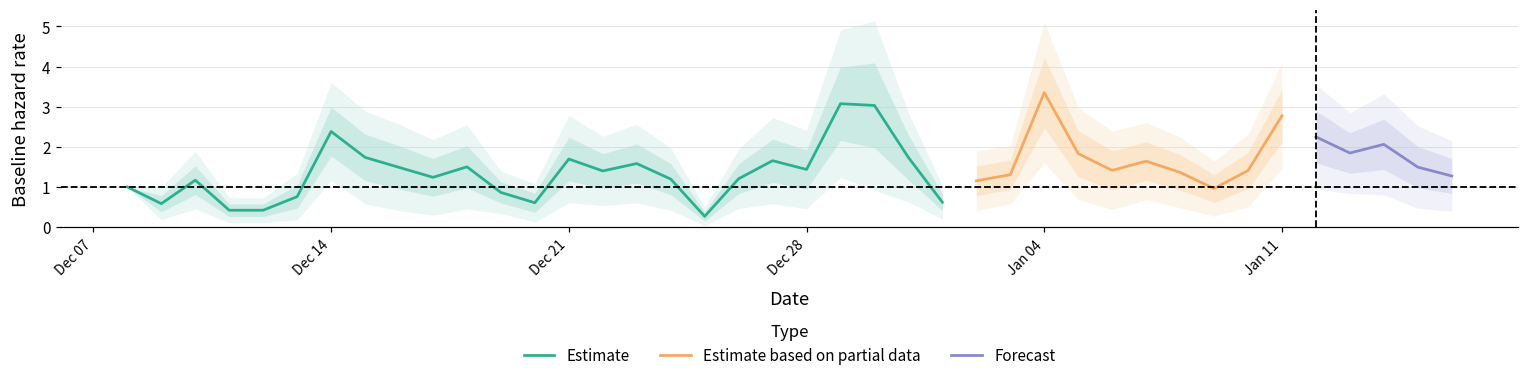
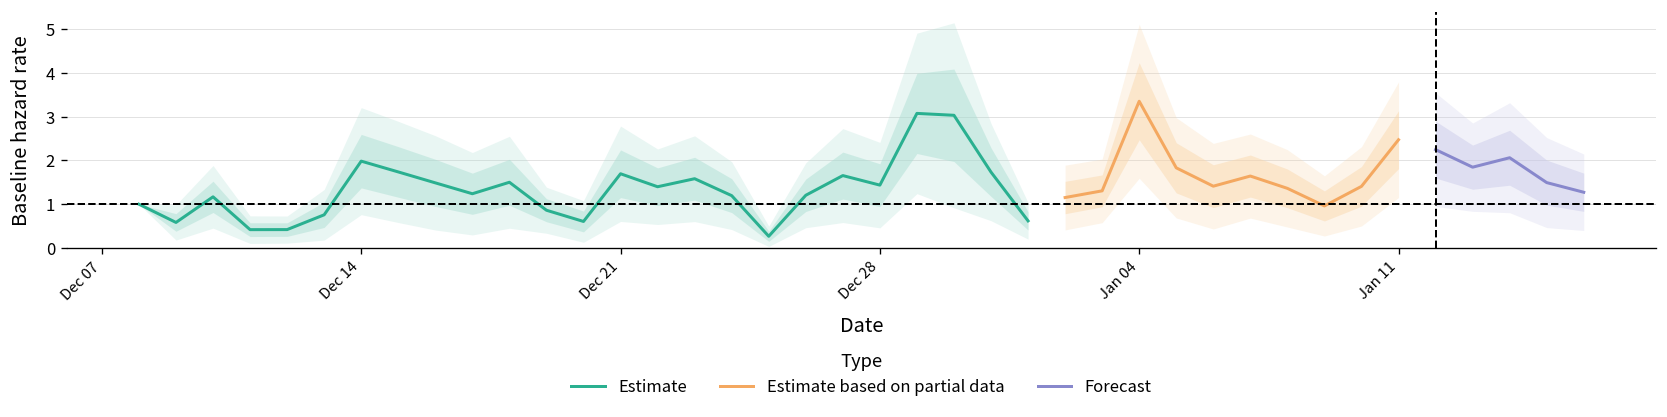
Estimate, Dec 14: 2.4 -> 2.0
Estimate based on partial data, Jan 11: 2.8 -> 2.5
